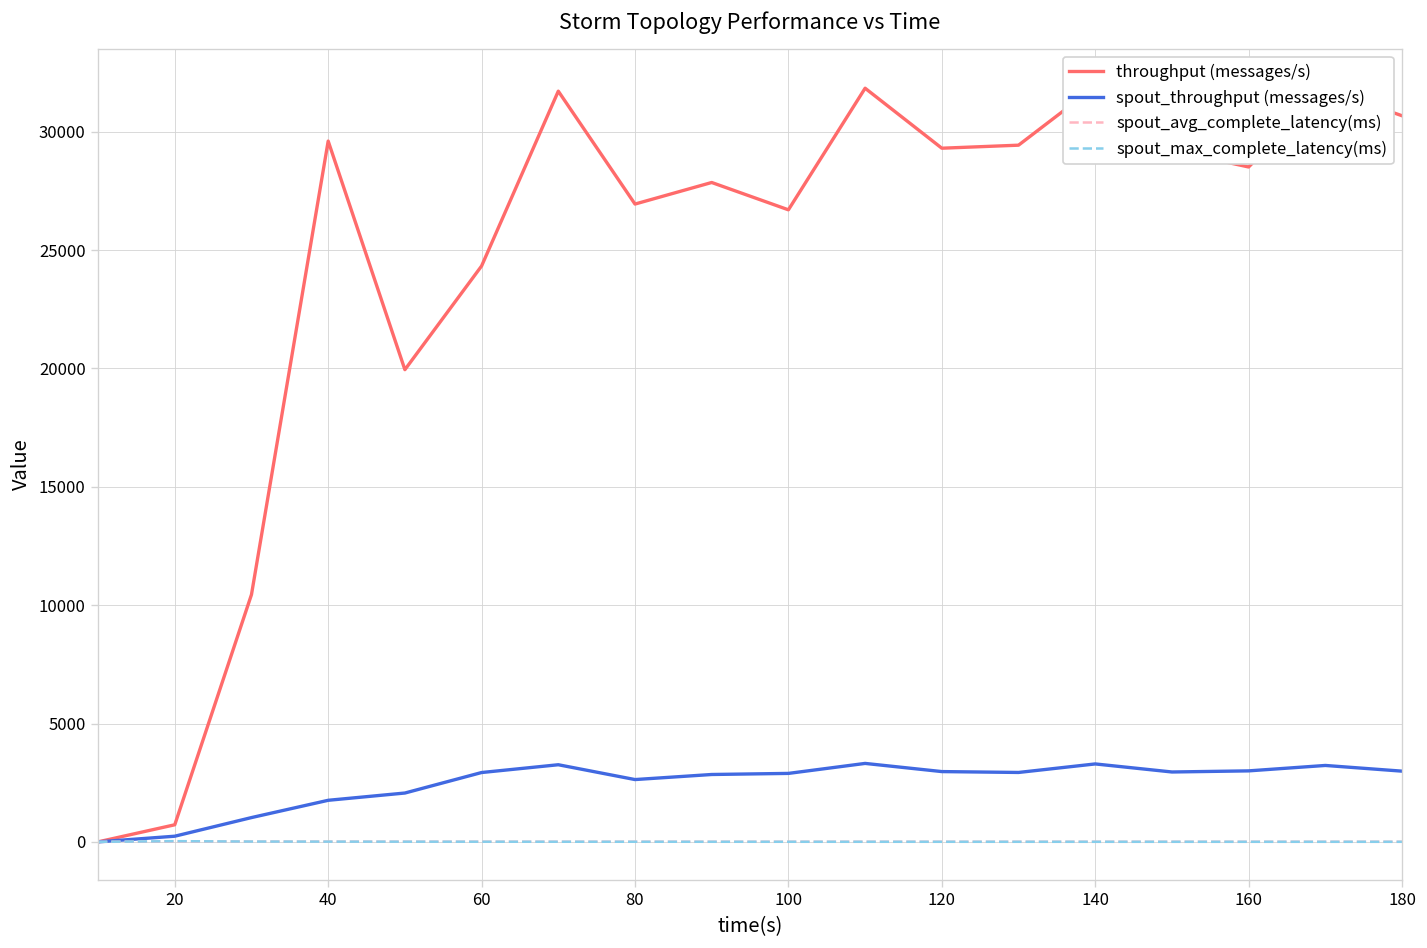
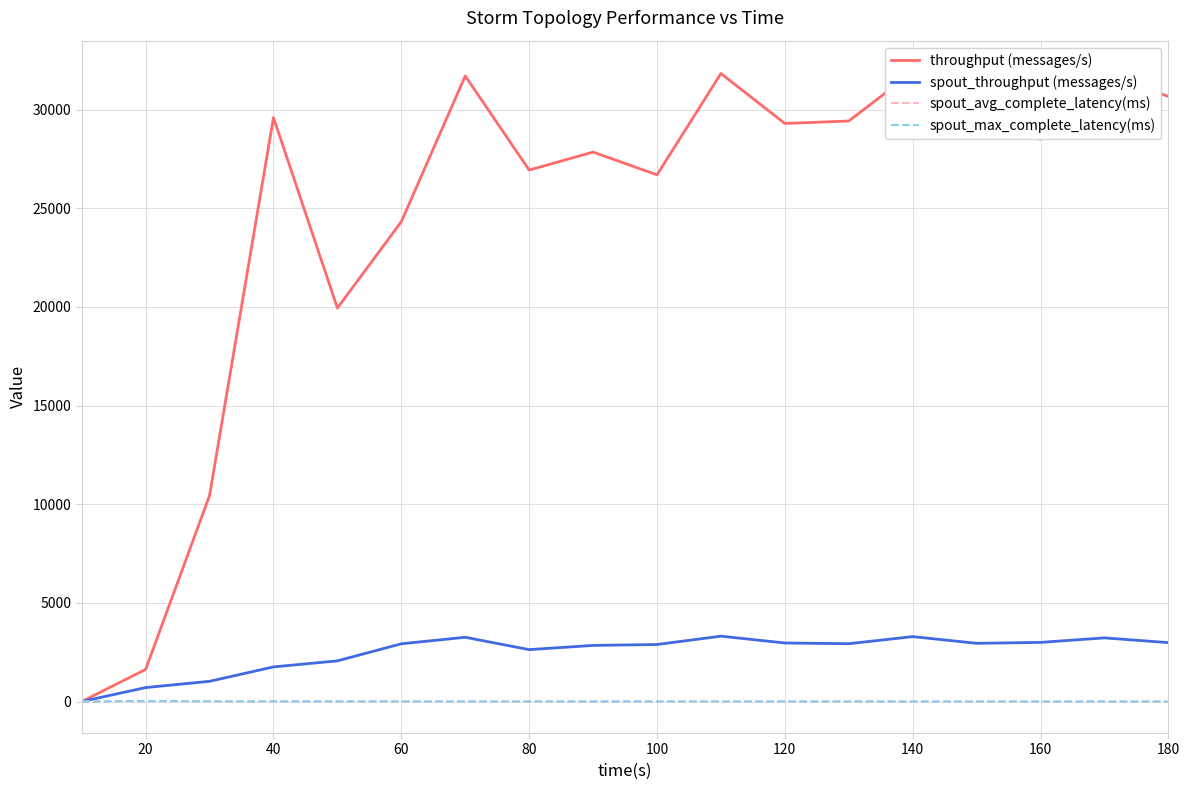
throughput (messages/s), 20: 700 -> 1600
spout_throughput (messages/s), 20: 200 -> 700
